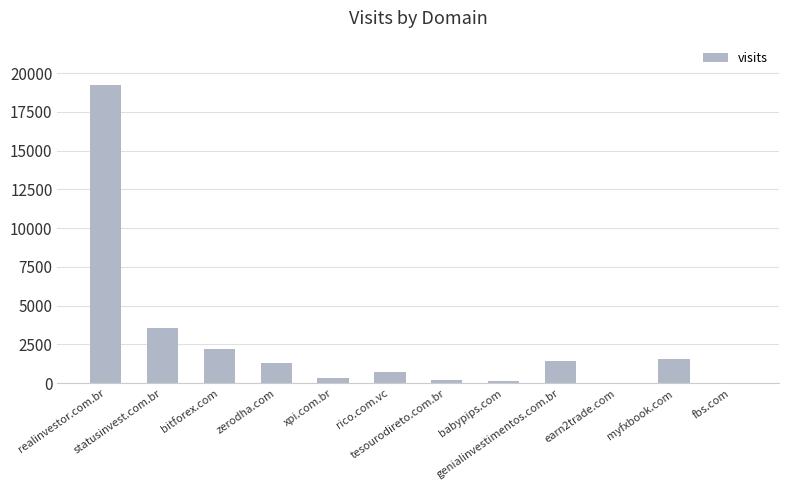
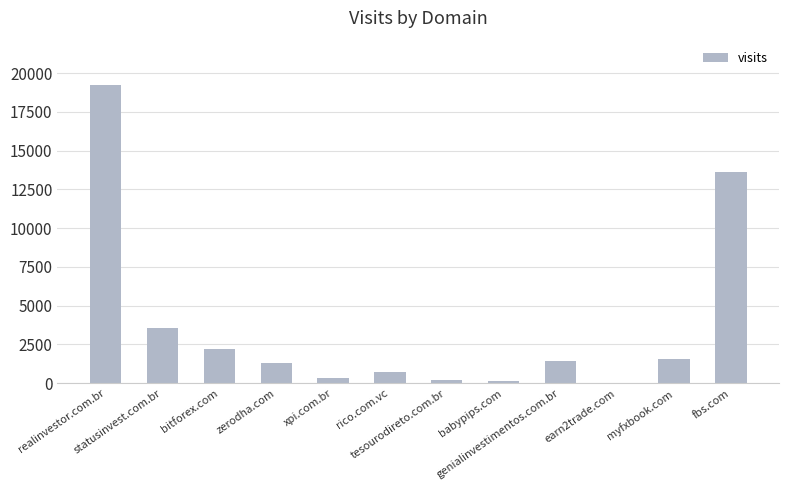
fbs.com: 0 -> 13600
